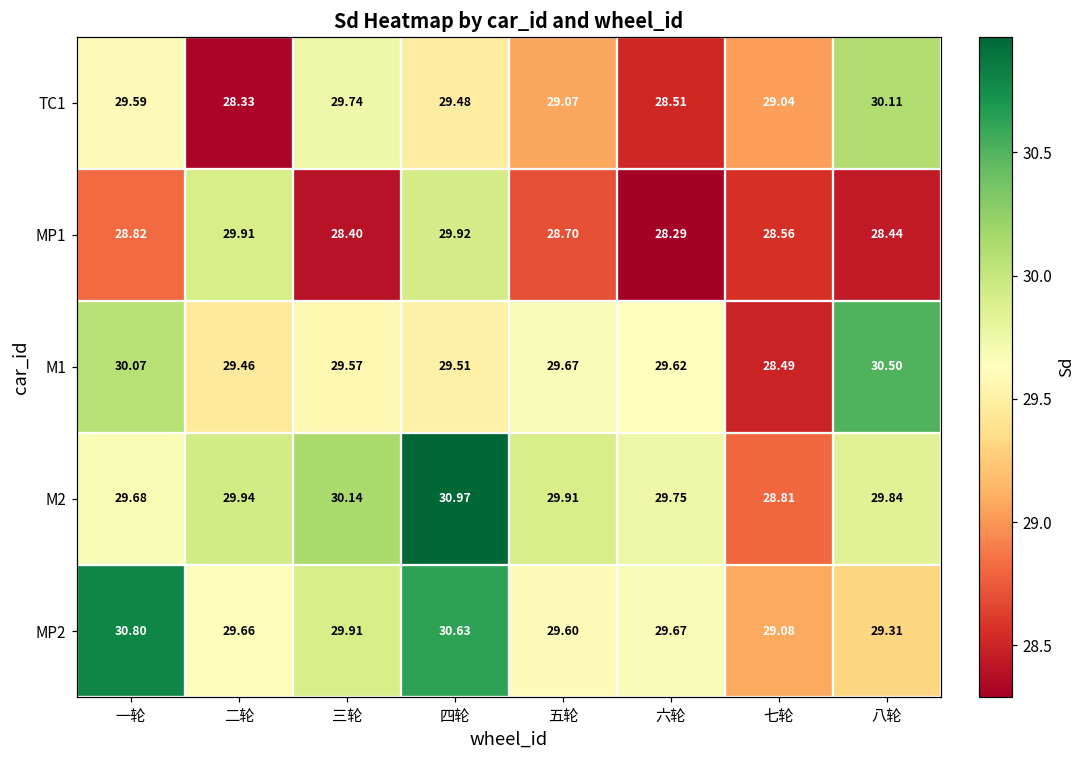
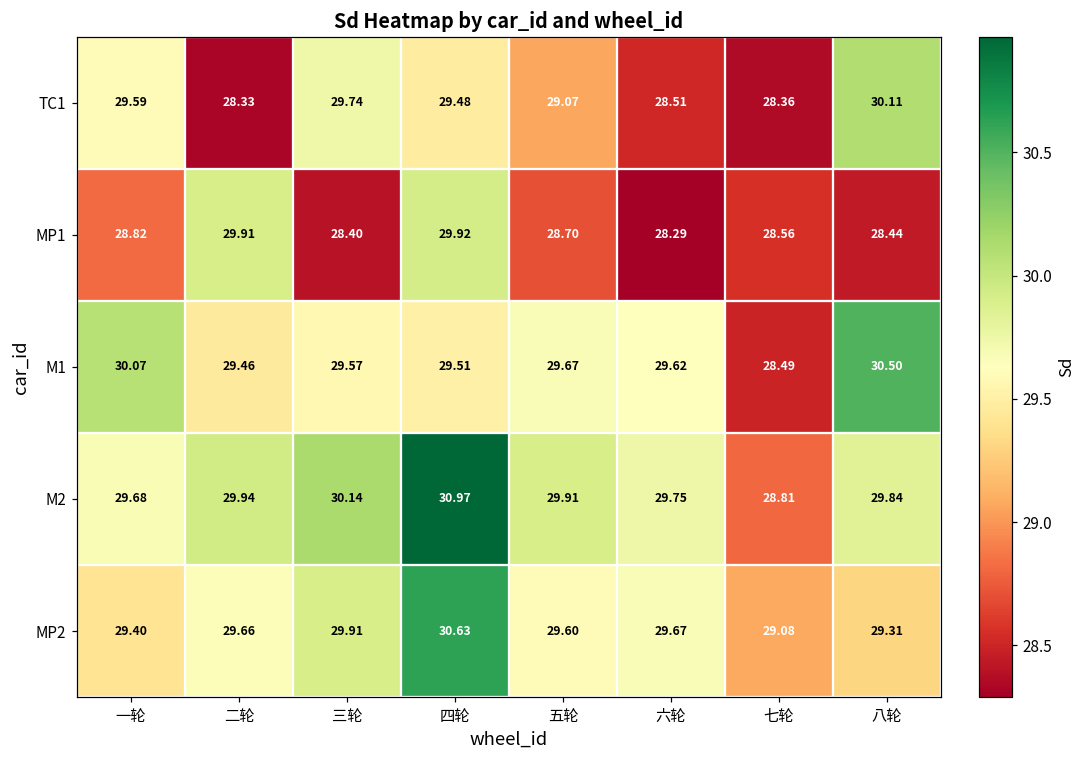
TC1, 七轮: 29.04 -> 28.36
MP2, 一轮: 30.80 -> 29.40
